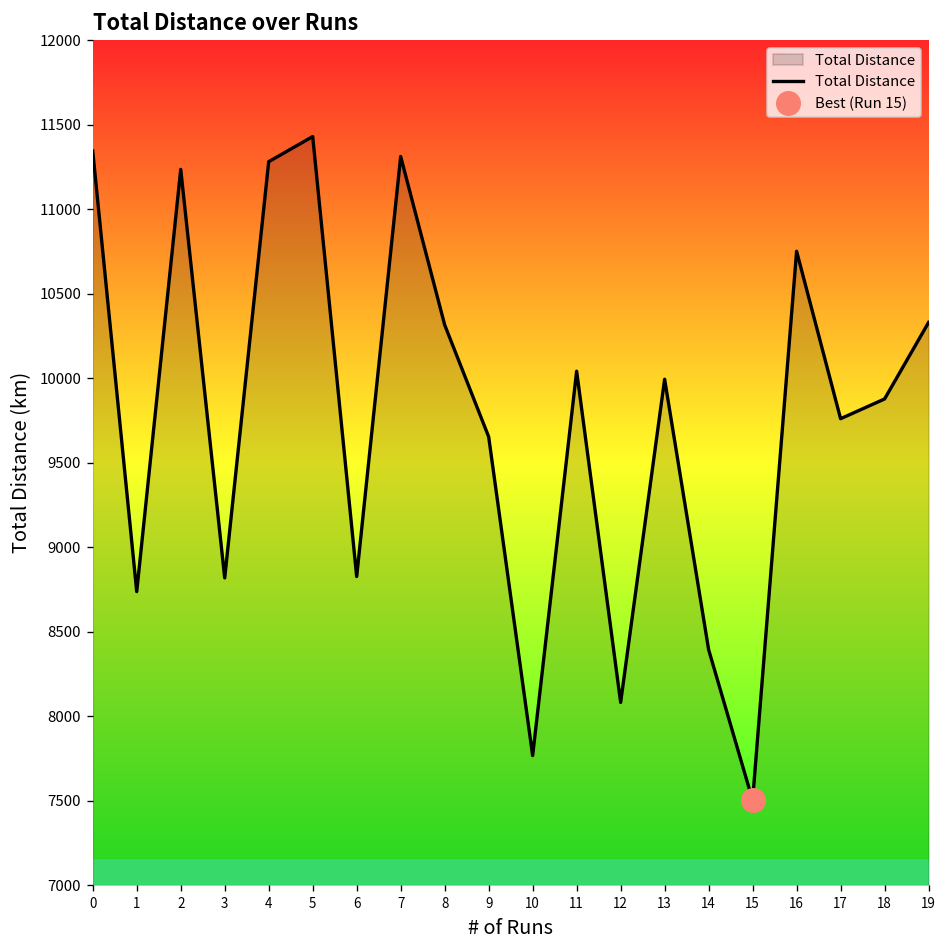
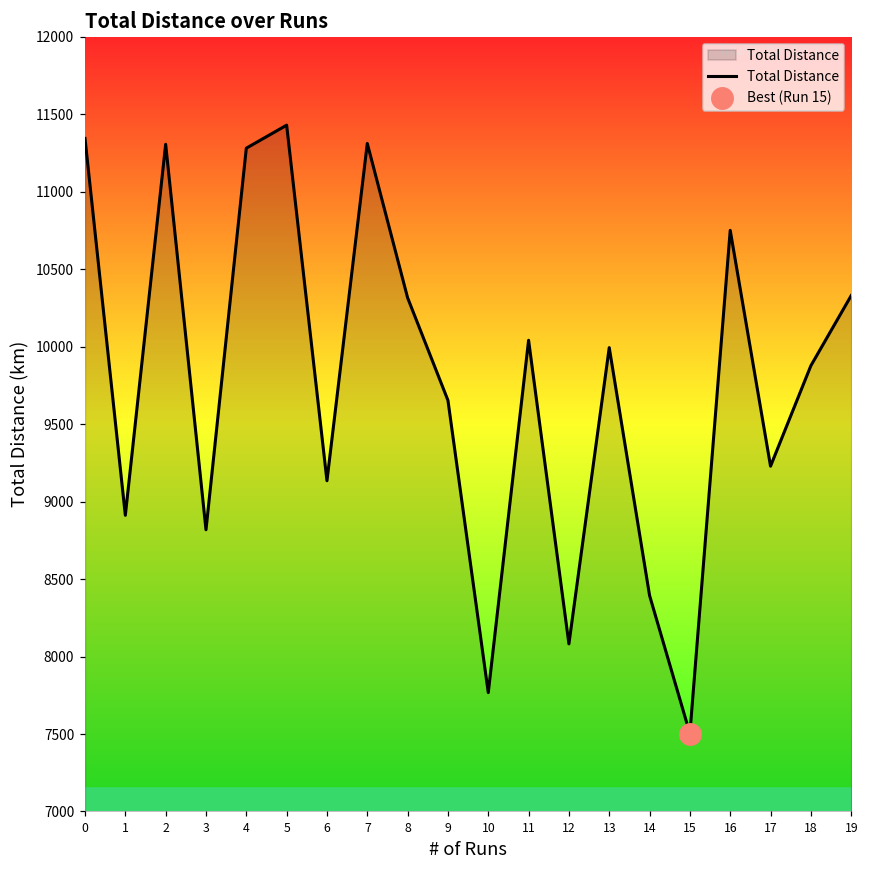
Total Distance, 1: 8740 -> 8910
Total Distance, 2: 11230 -> 11310
Total Distance, 6: 8830 -> 9130
Total Distance, 17: 9760 -> 9230
